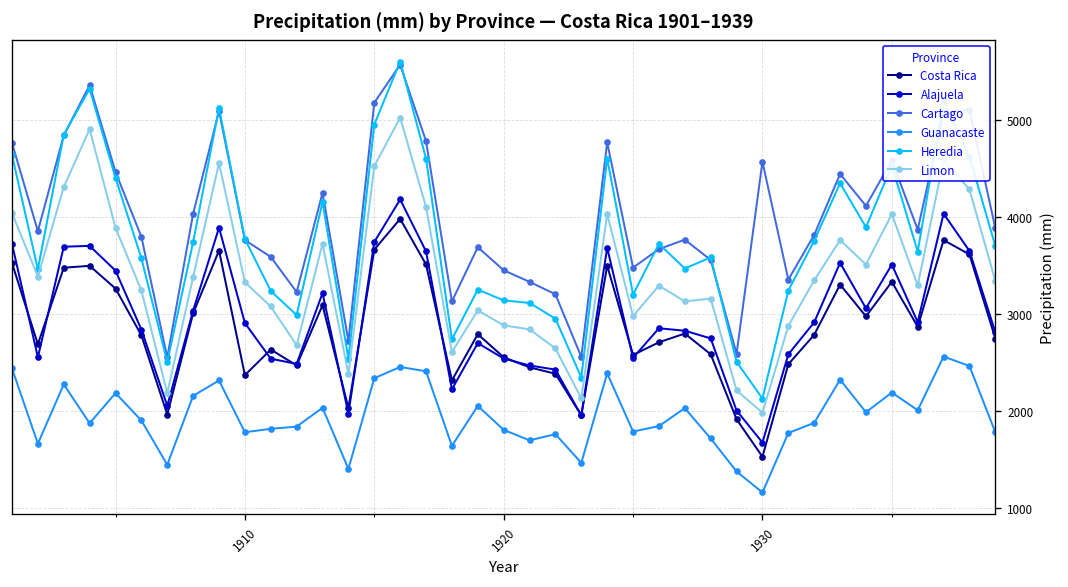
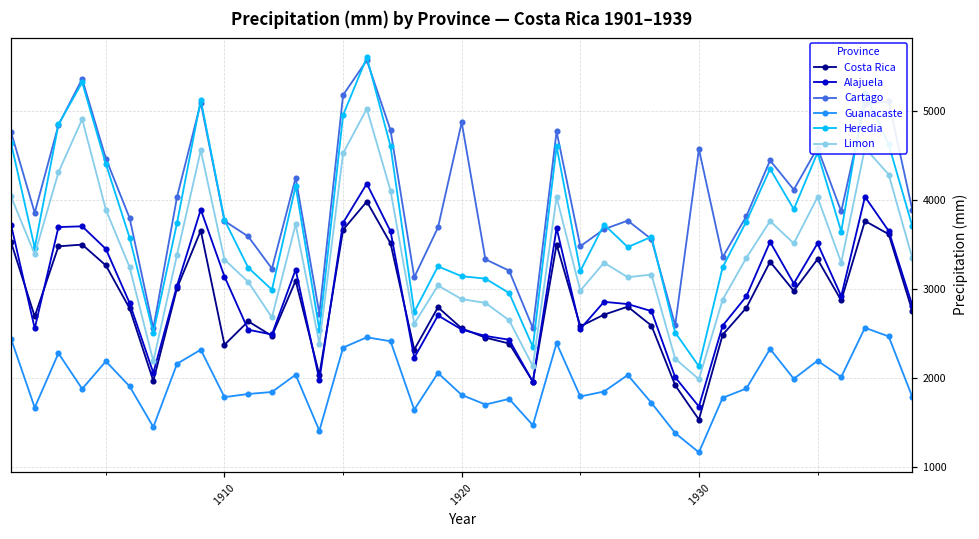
Alajuela, 1910: 2900 -> 3100
Cartago, 1920: 3500 -> 4900
